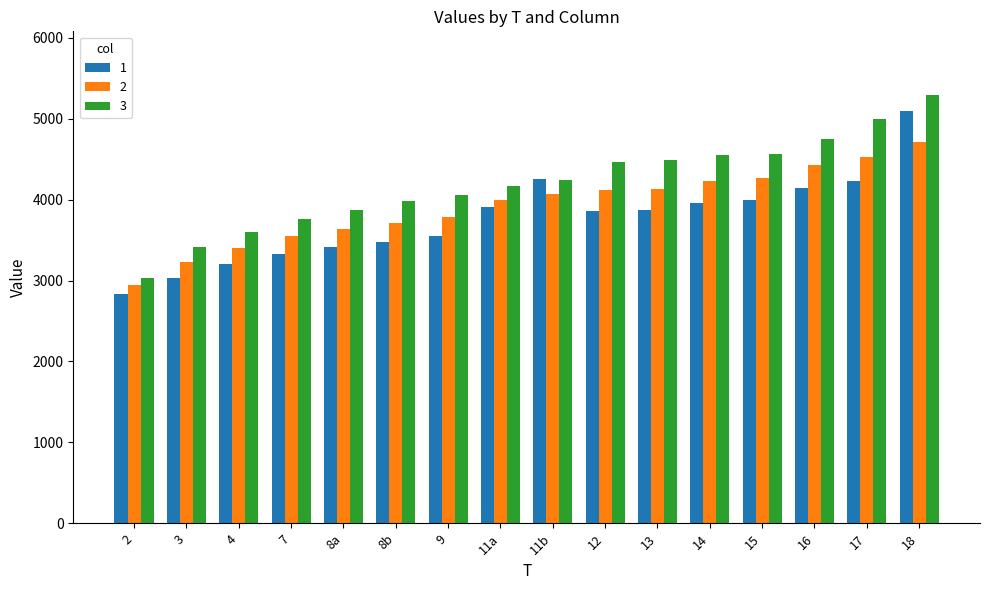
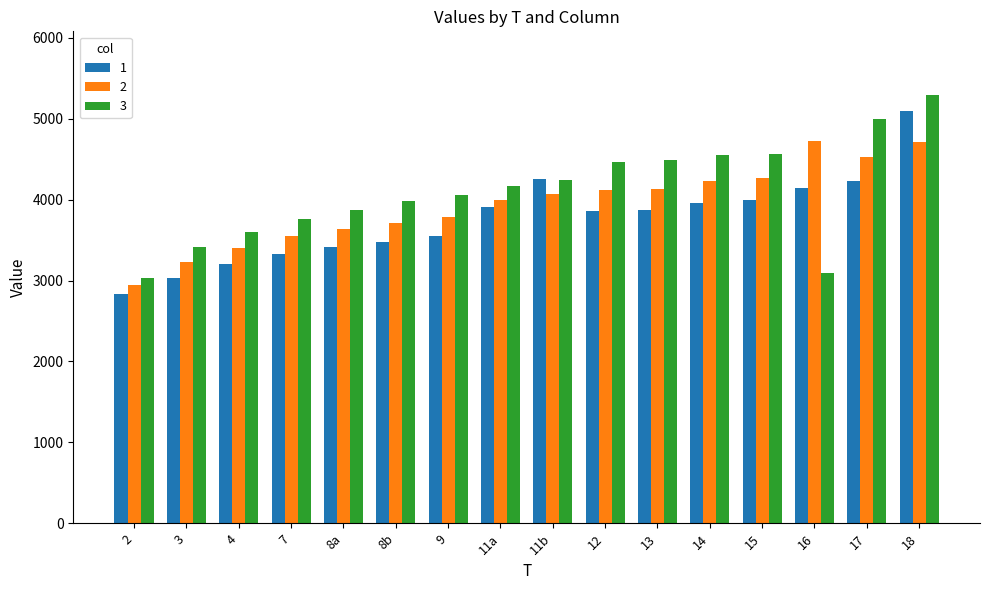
2, 16: 4400 -> 4700
3, 16: 4800 -> 3100
